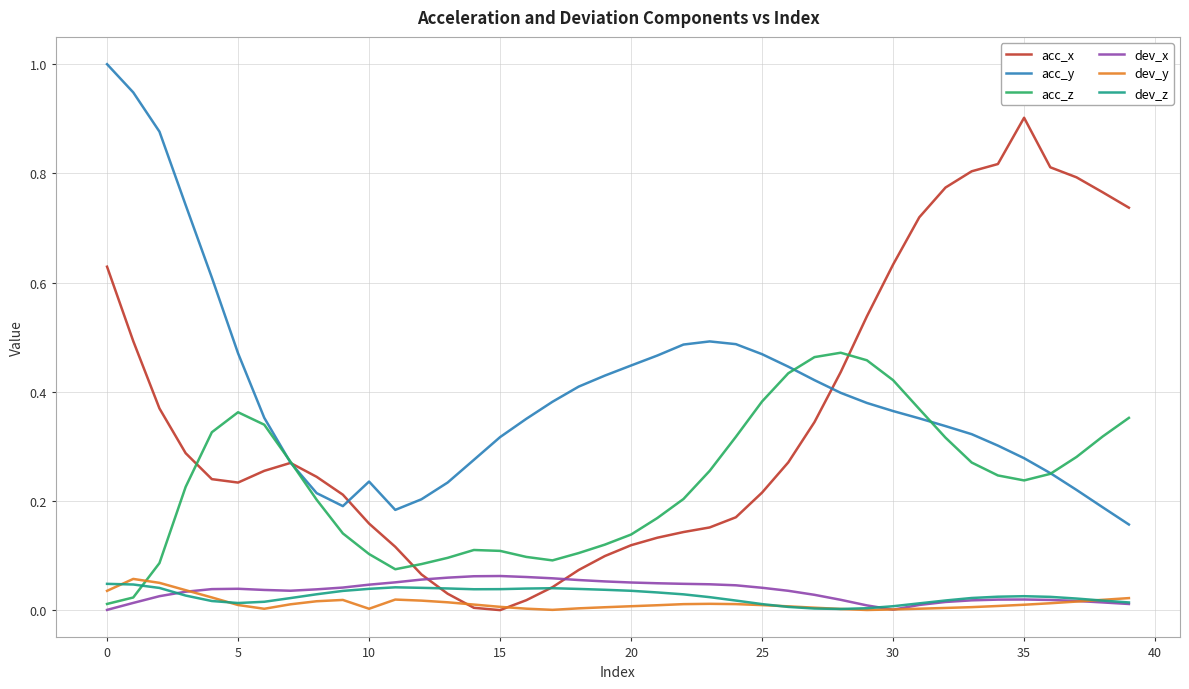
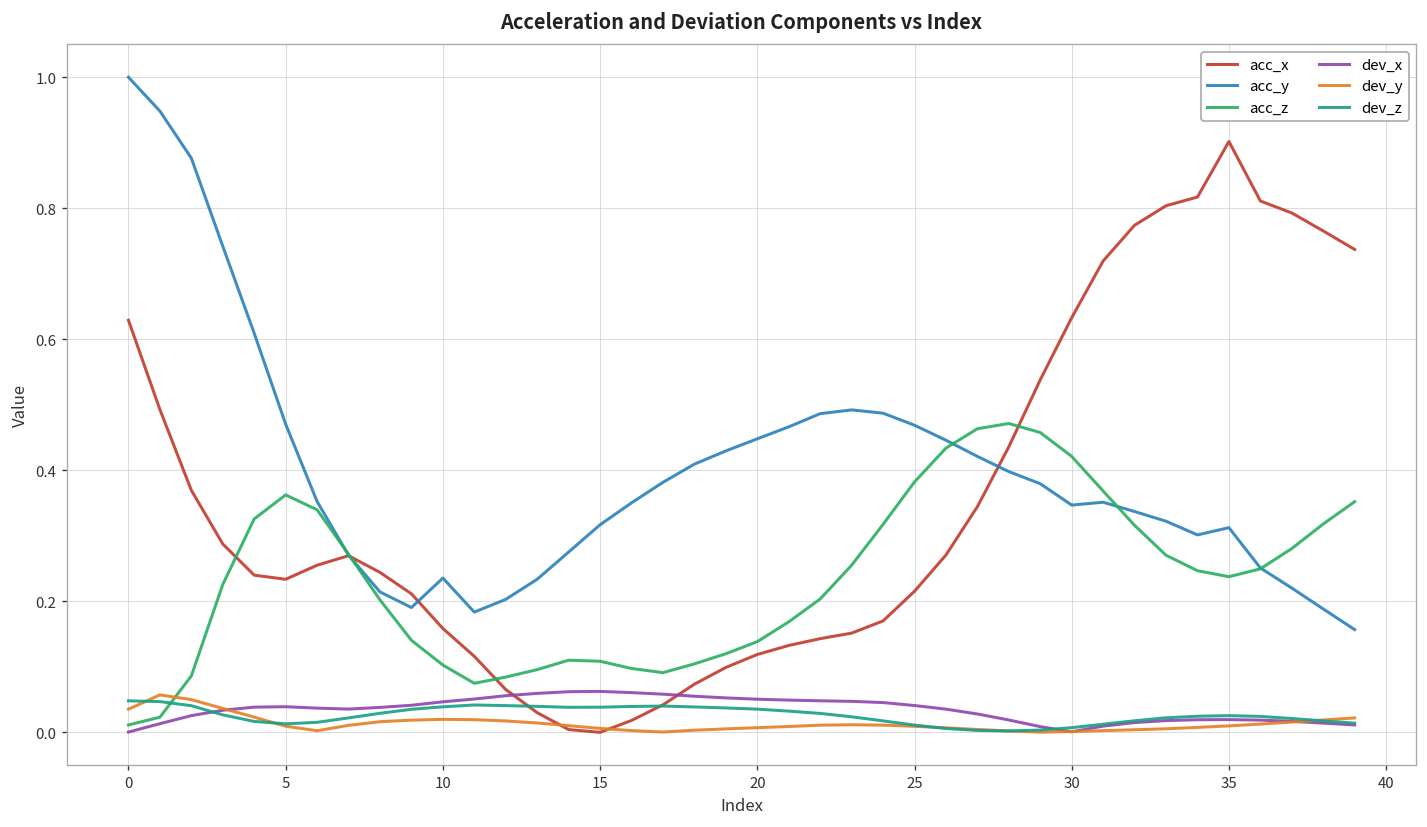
dev_y, 10: 0.00 -> 0.02
acc_y, 30: 0.36 -> 0.35
acc_y, 35: 0.28 -> 0.31
